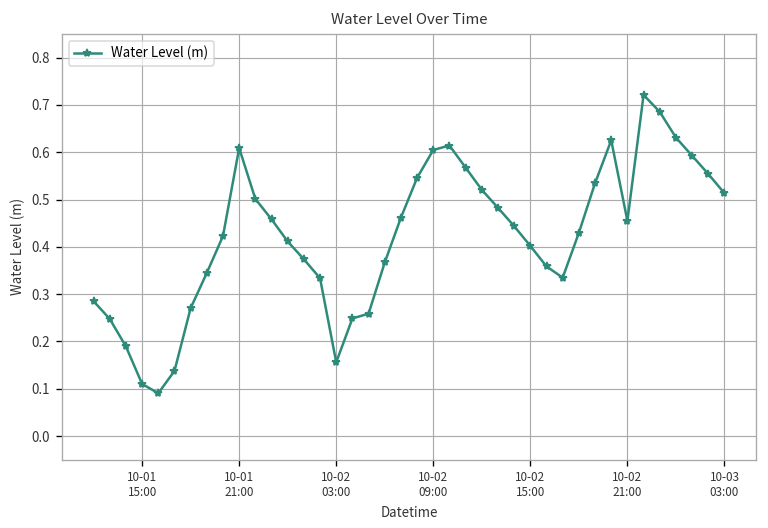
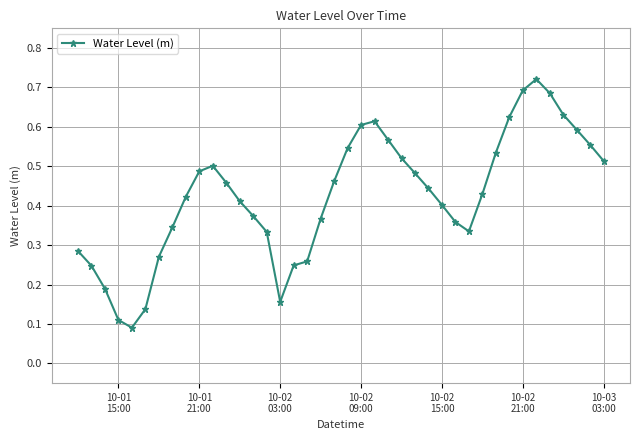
10-01 21:00: 0.61 -> 0.49
10-02 21:00: 0.46 -> 0.69
